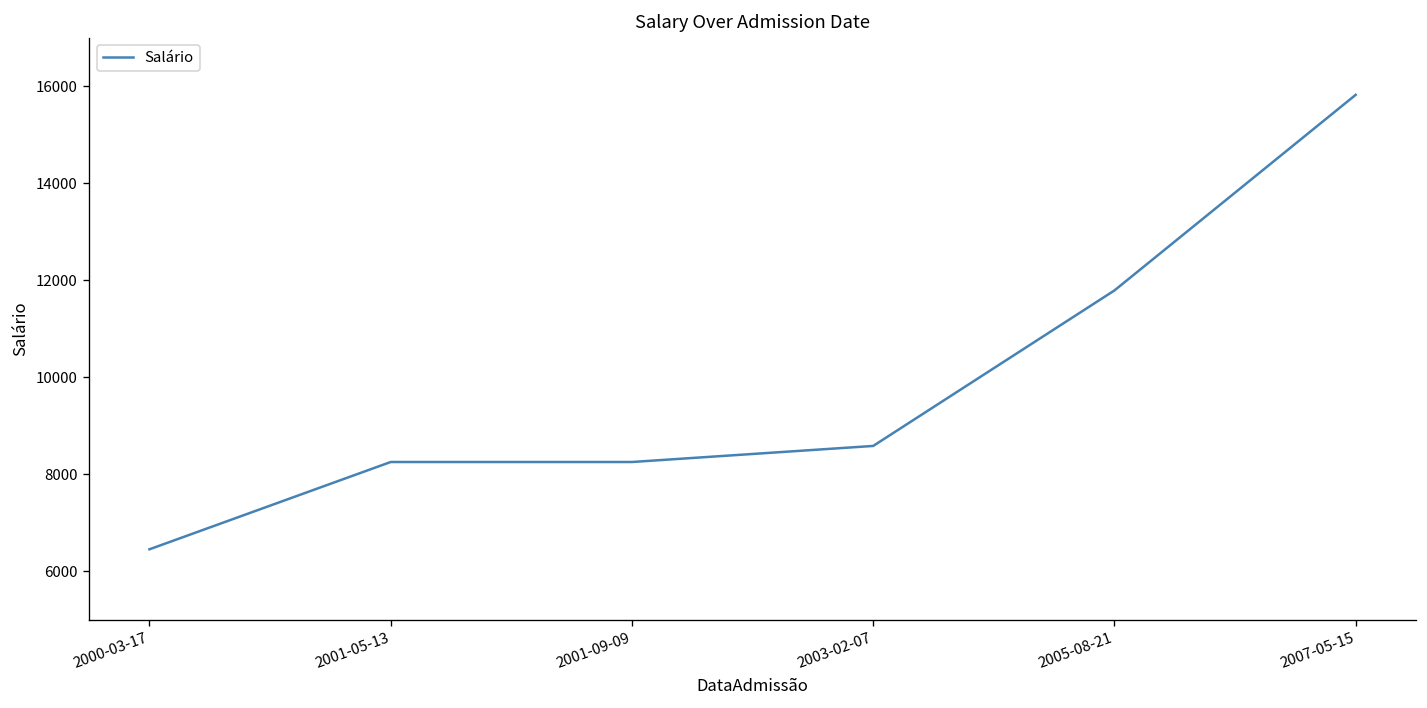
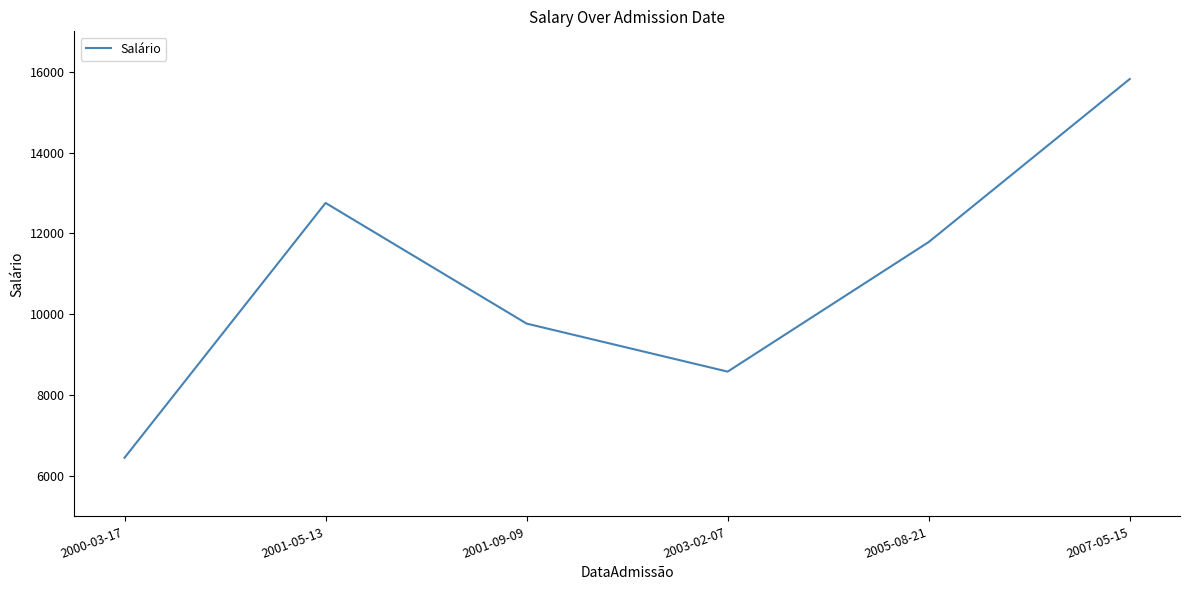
2001-05-13: 8300 -> 12800
2001-09-09: 8300 -> 9800
